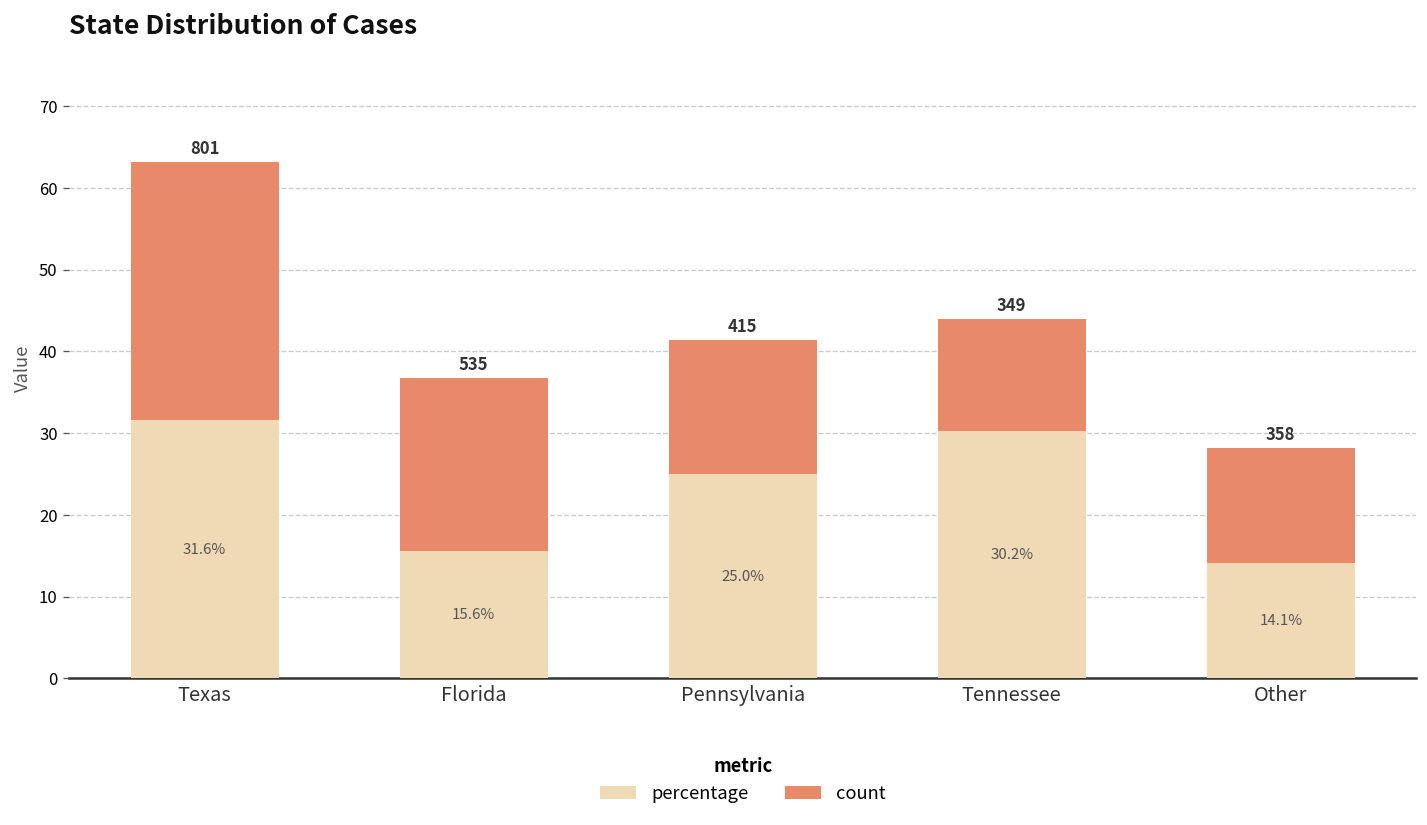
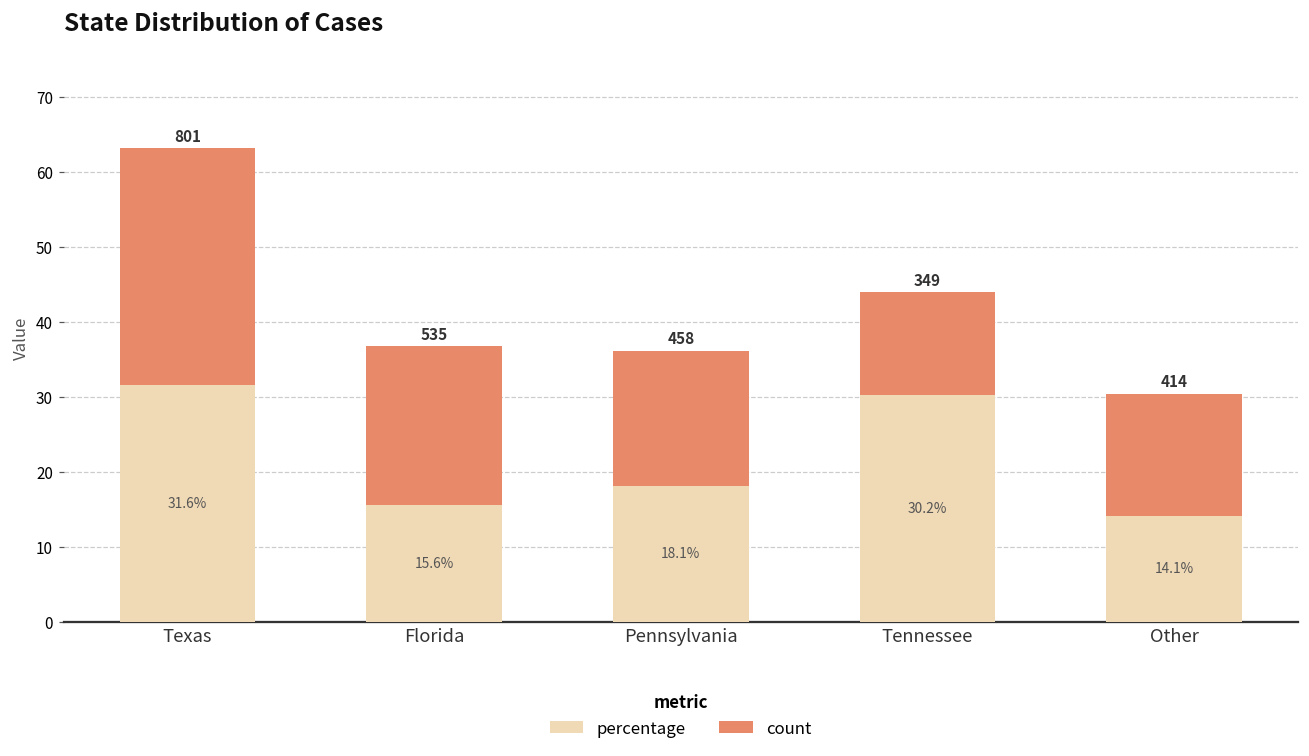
percentage, Pennsylvania: 25.0% -> 18.1%
count, Pennsylvania: 415 -> 458
count, Other: 358 -> 414
